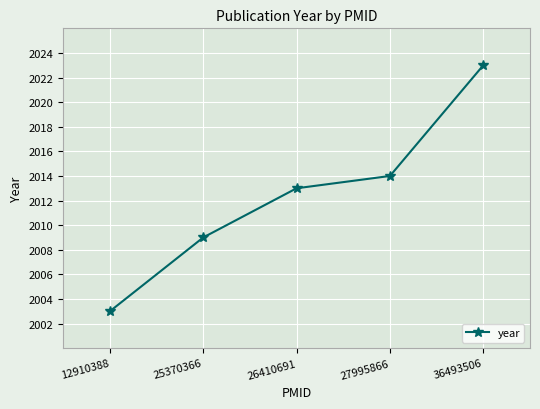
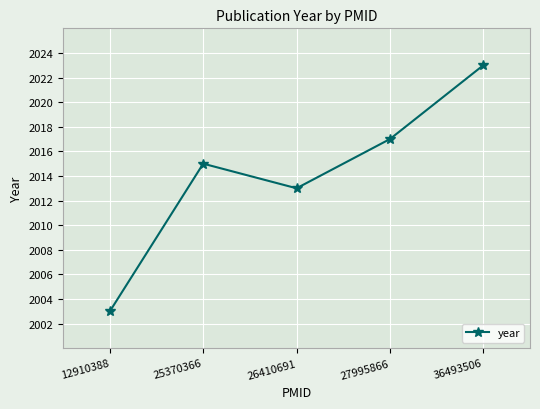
25370366: 2009 -> 2015
27995866: 2014 -> 2017
